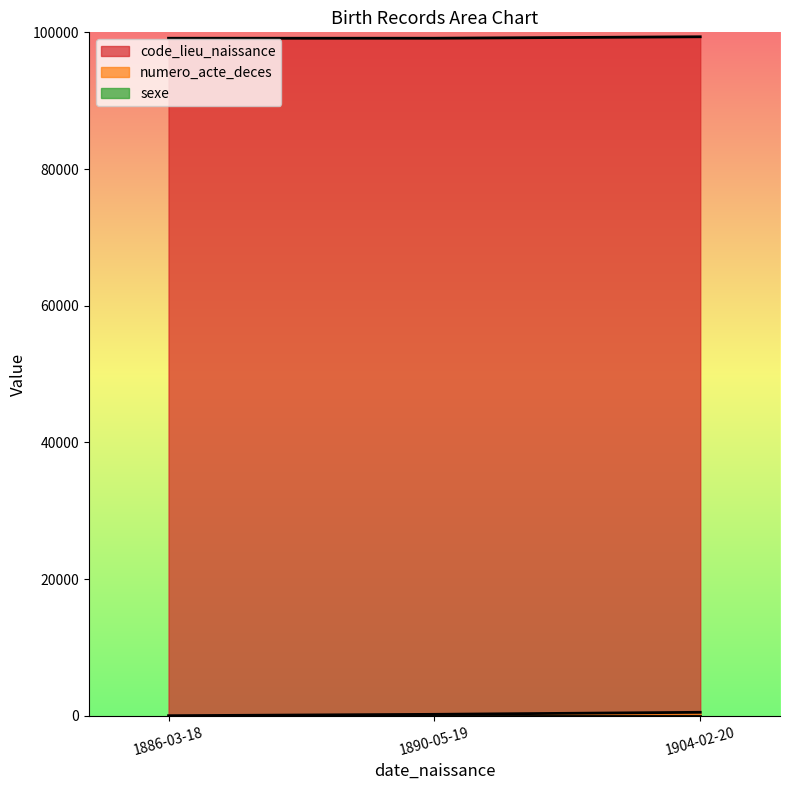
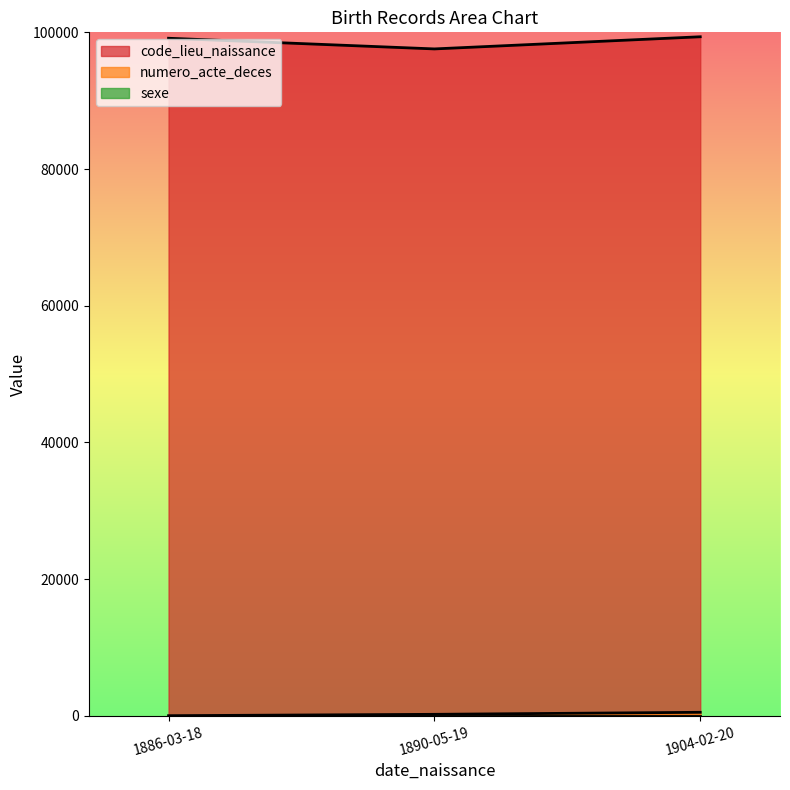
code_lieu_naissance, 1890-05-19: 99000 -> 98000
